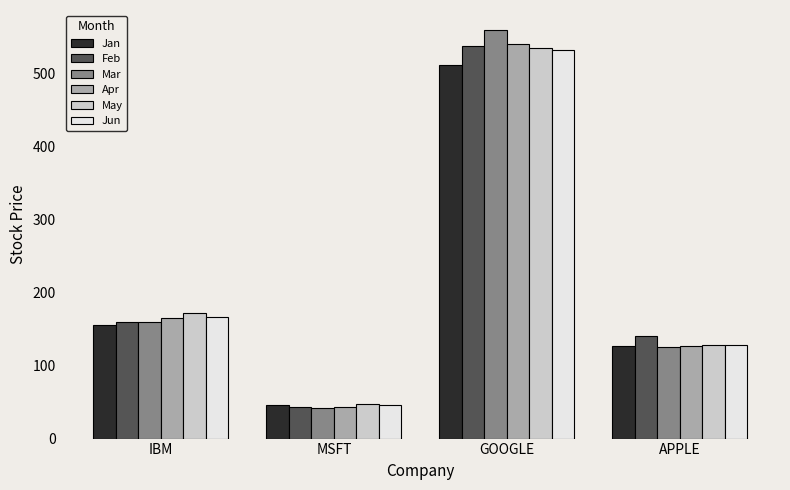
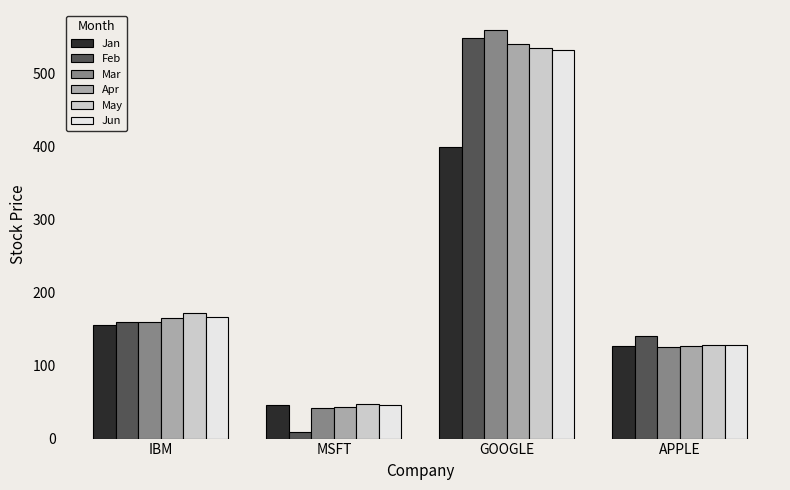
Feb, MSFT: 40 -> 10
Jan, GOOGLE: 510 -> 400
Feb, GOOGLE: 540 -> 550
